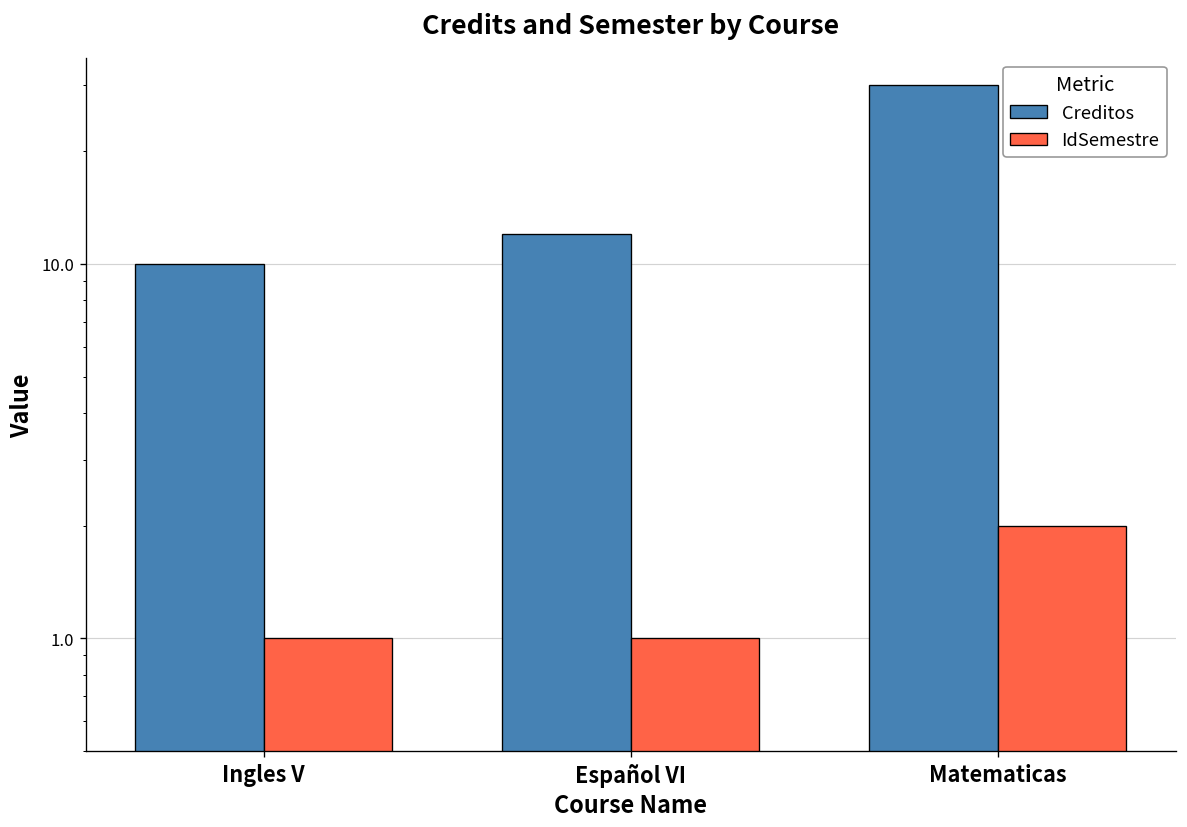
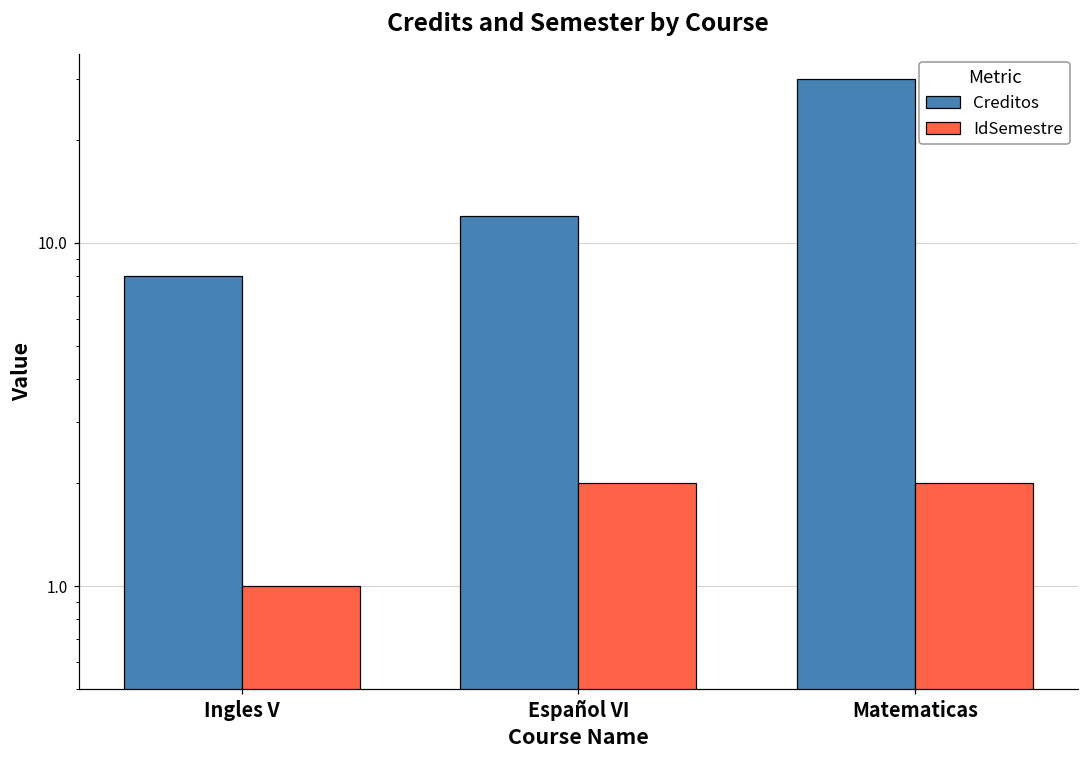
Creditos, Ingles V: 10 -> 8
IdSemestre, Español VI: 1 -> 2
